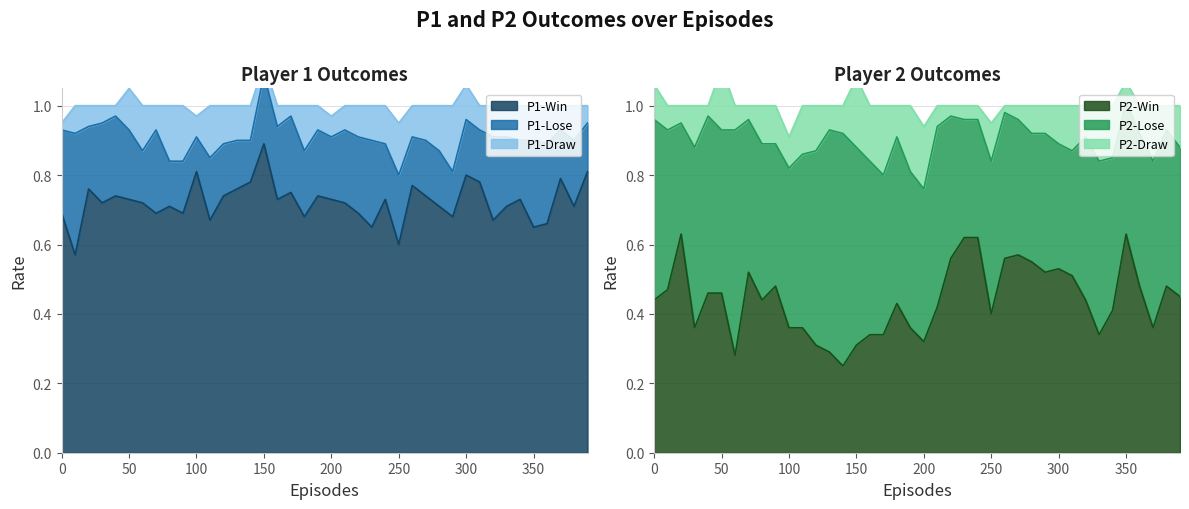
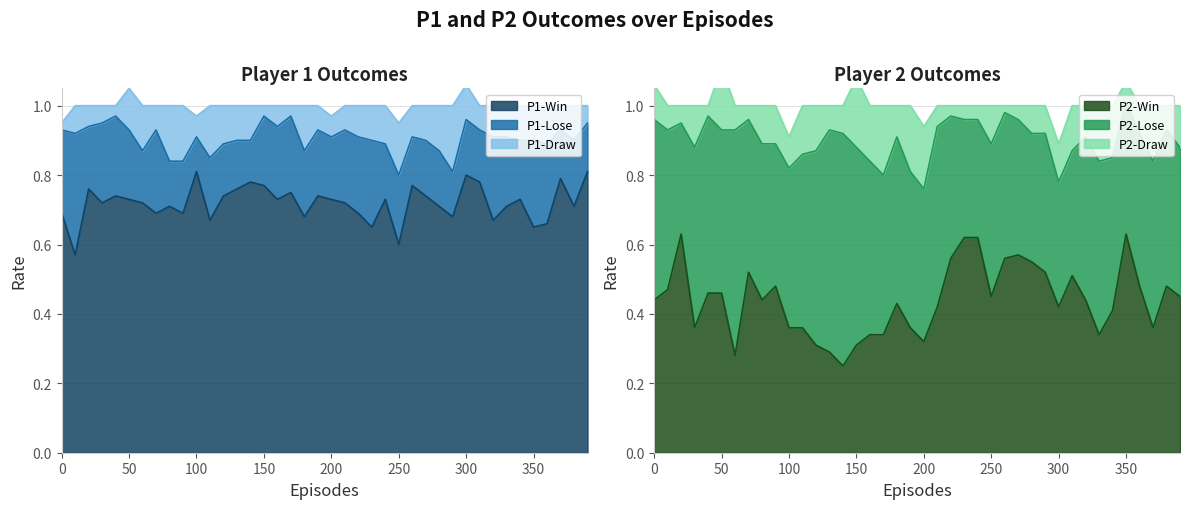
Player 1 Outcomes, P1-Win, 150: 0.89 -> 0.77
Player 2 Outcomes, P2-Win, 250: 0.40 -> 0.45
Player 2 Outcomes, P2-Win, 300: 0.53 -> 0.42
